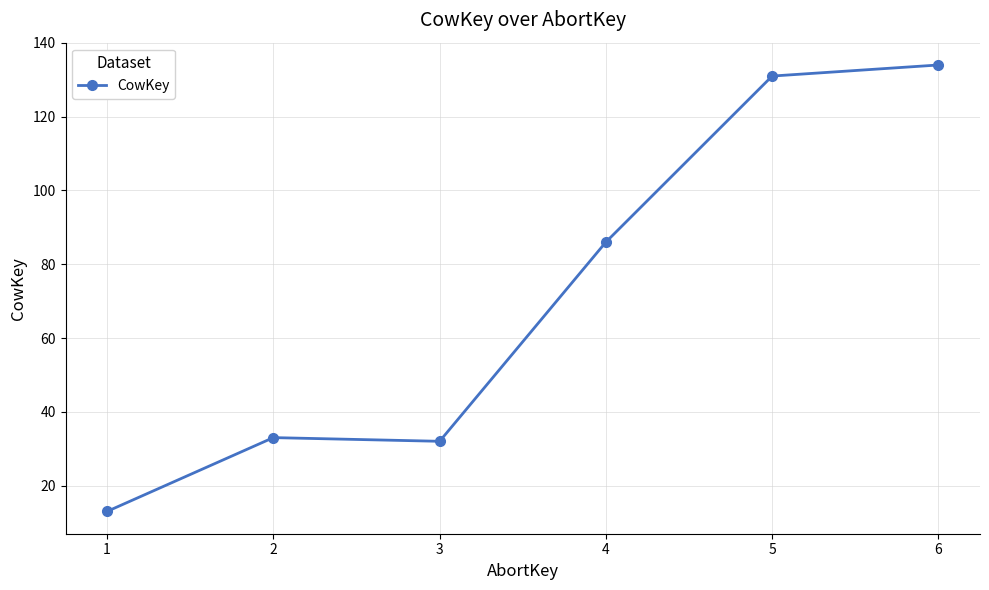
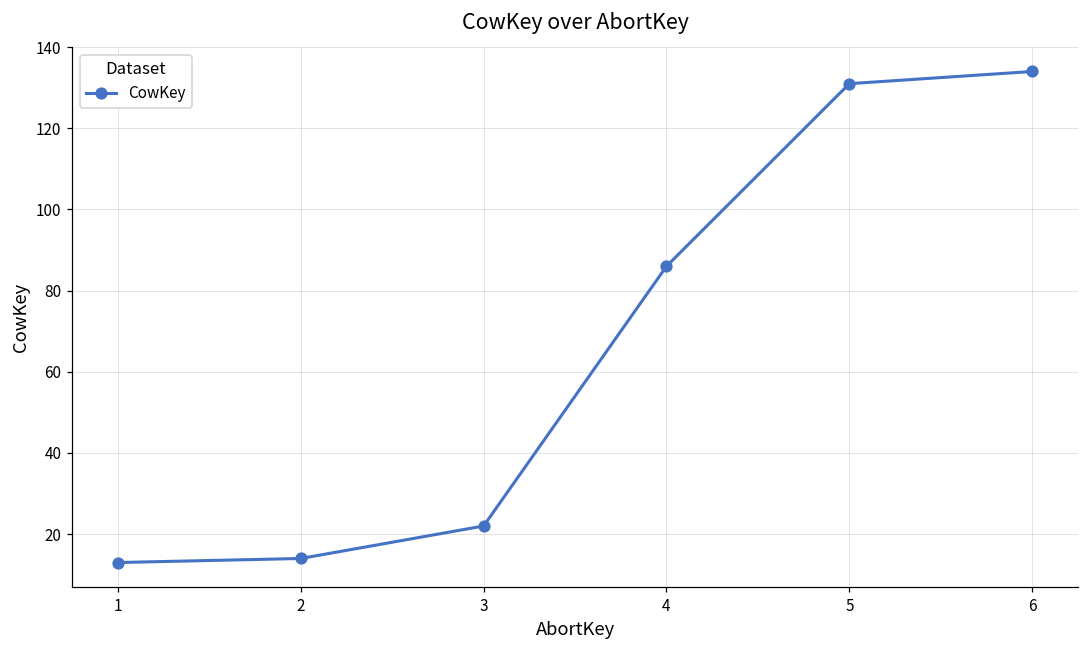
2: 33 -> 14
3: 32 -> 22
